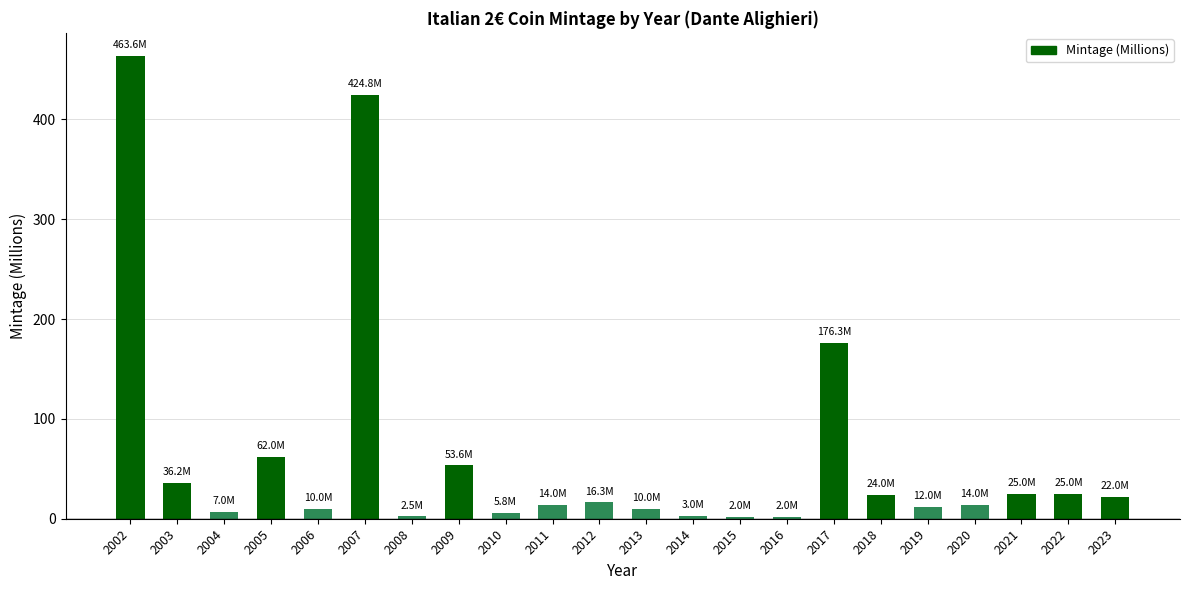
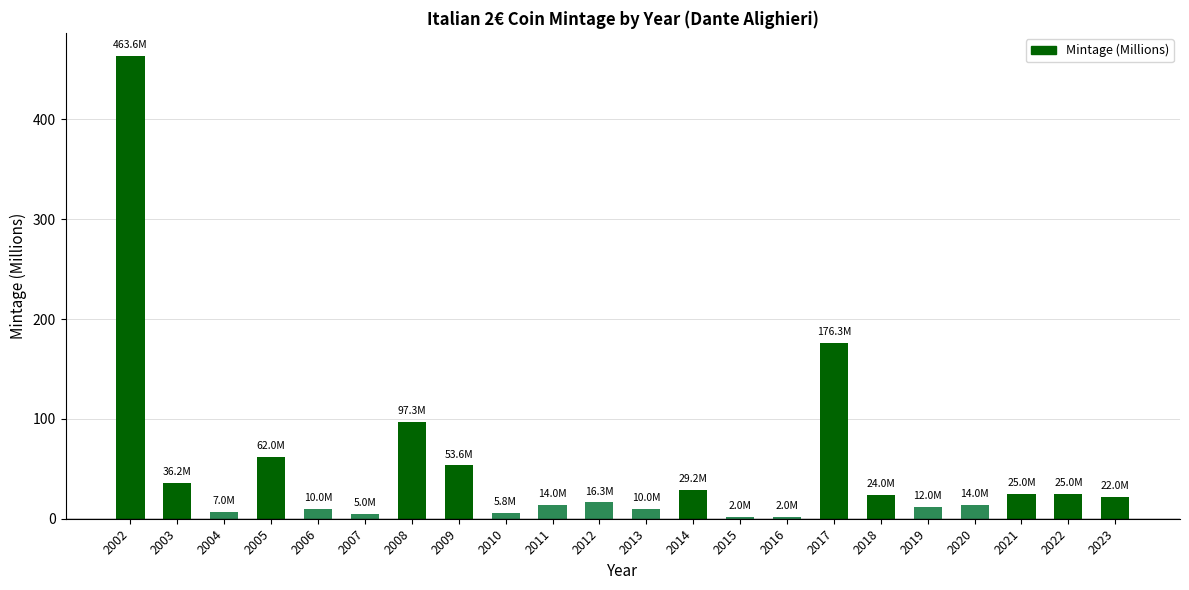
2007: 424.8M -> 5.0M
2008: 2.5M -> 97.3M
2014: 3.0M -> 29.2M
